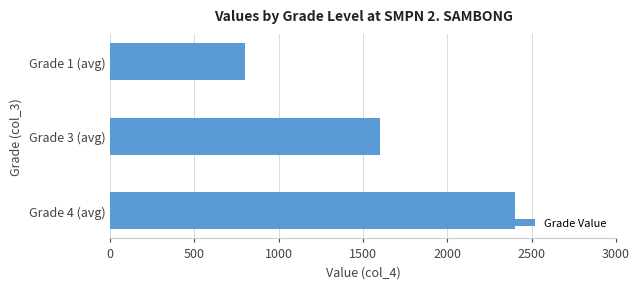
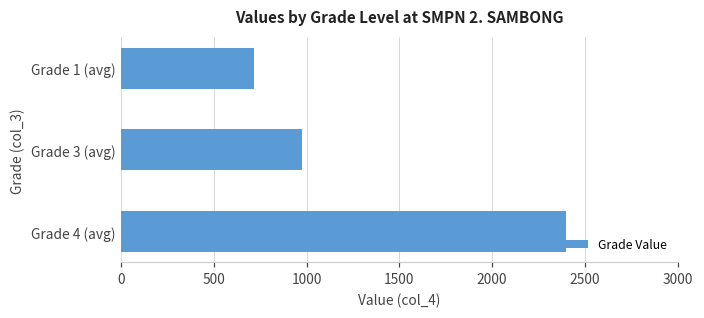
Grade 1 (avg): 800 -> 720
Grade 3 (avg): 1600 -> 970
